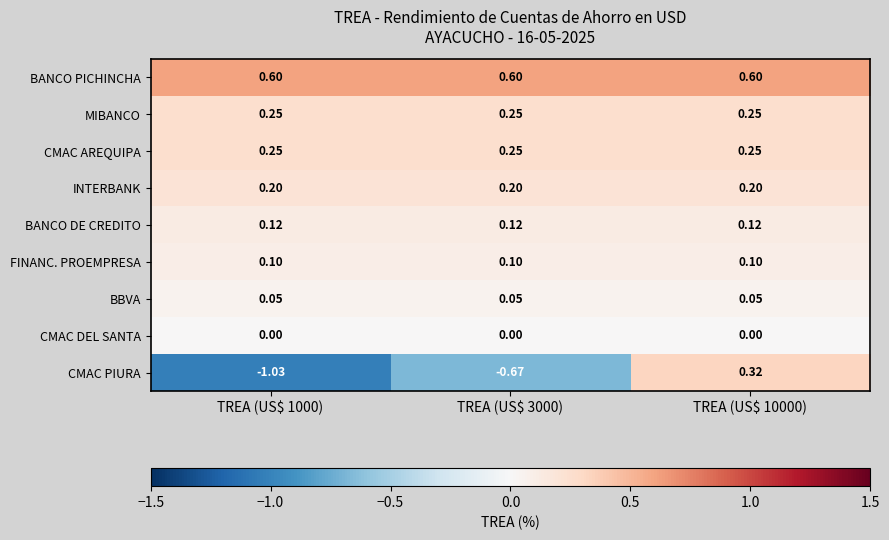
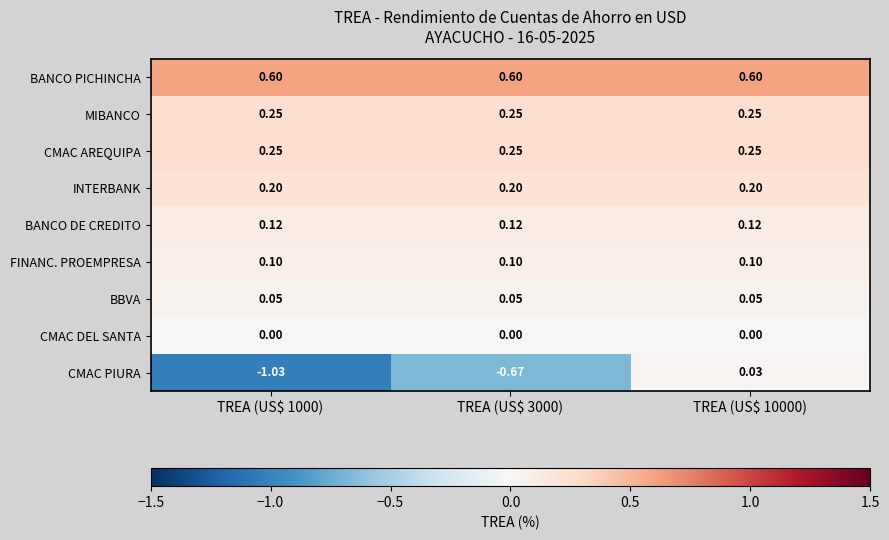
CMAC PIURA, TREA (US$ 10000): 0.32 -> 0.03
